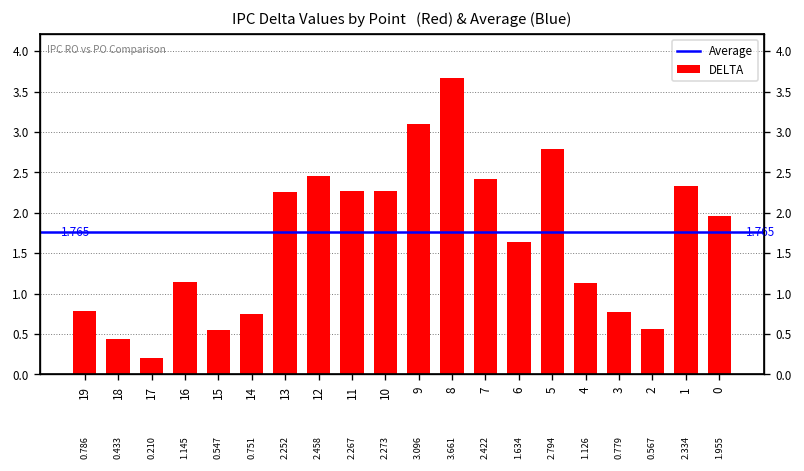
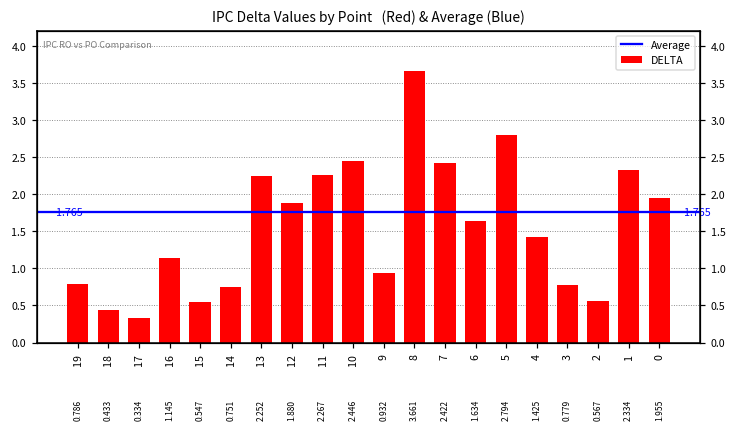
17: 0.210 -> 0.334
12: 2.458 -> 1.880
10: 2.273 -> 2.446
9: 3.096 -> 0.932
4: 1.126 -> 1.425
